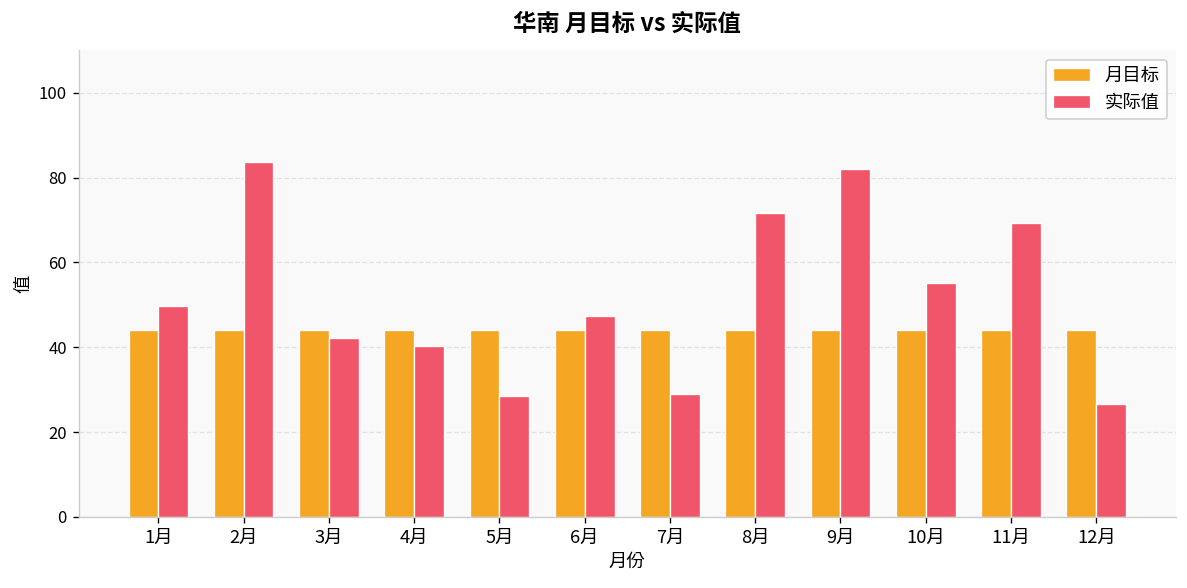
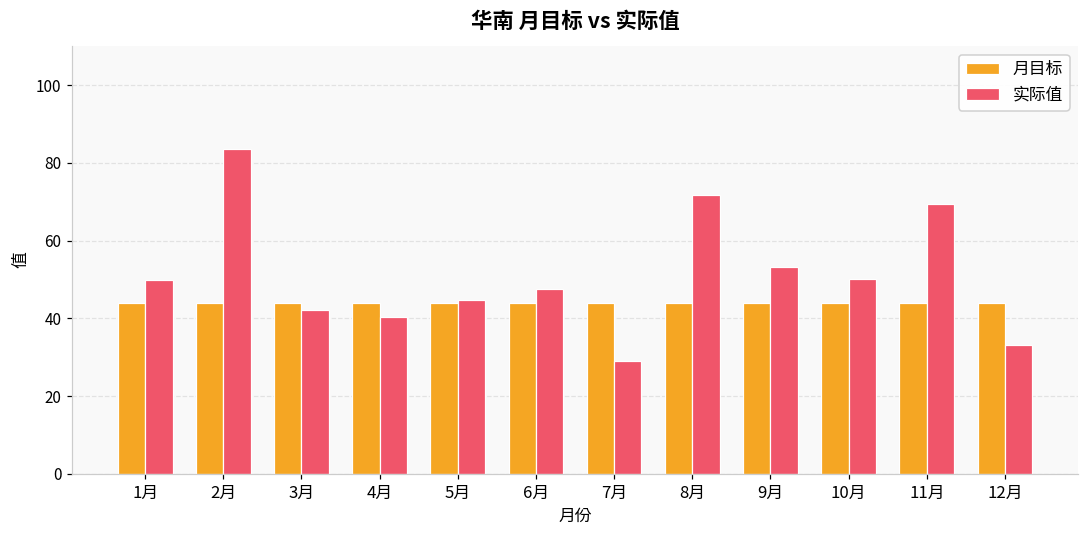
实际值, 5月: 29 -> 45
实际值, 9月: 82 -> 53
实际值, 10月: 55 -> 50
实际值, 12月: 27 -> 33
